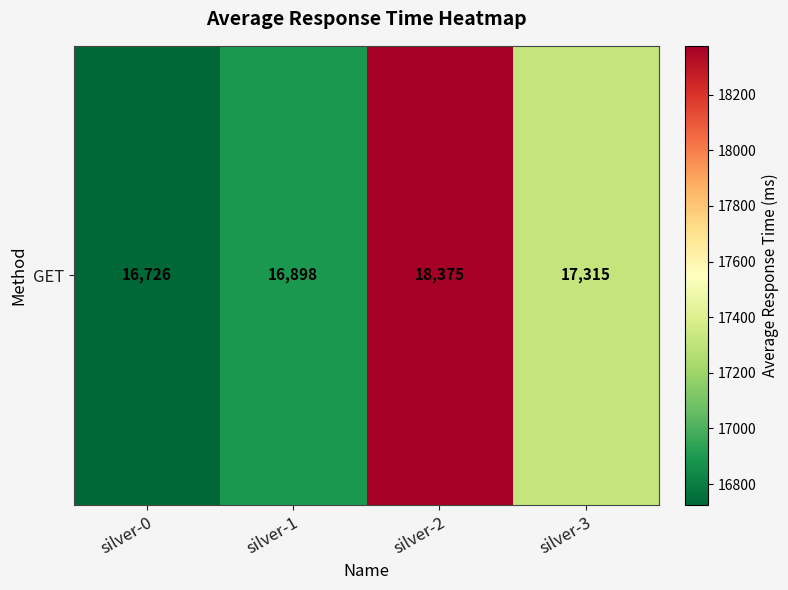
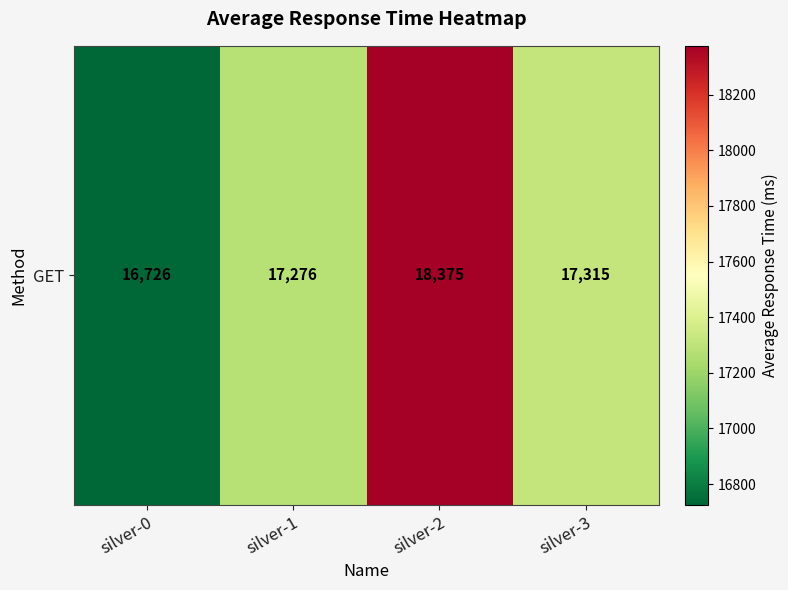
GET, silver-1: 16,898 -> 17,276
